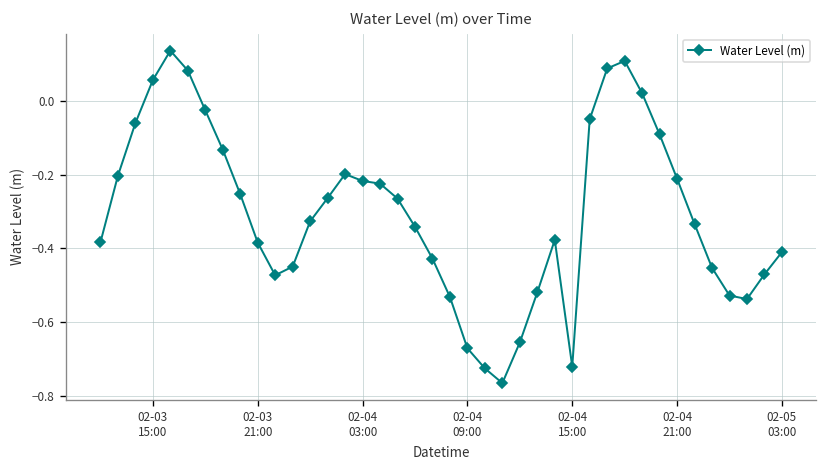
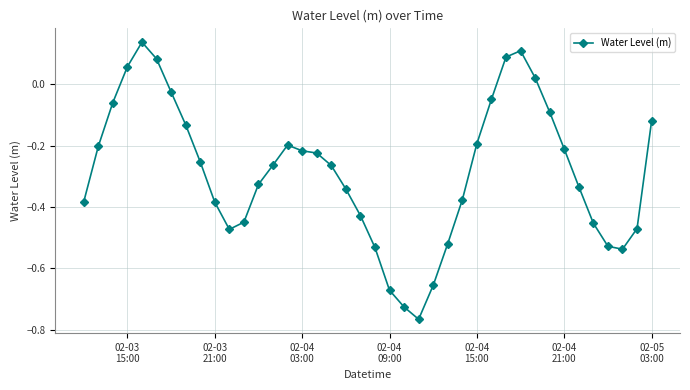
02-04 15:00: -0.72 -> -0.19
02-05 03:00: -0.41 -> -0.12
